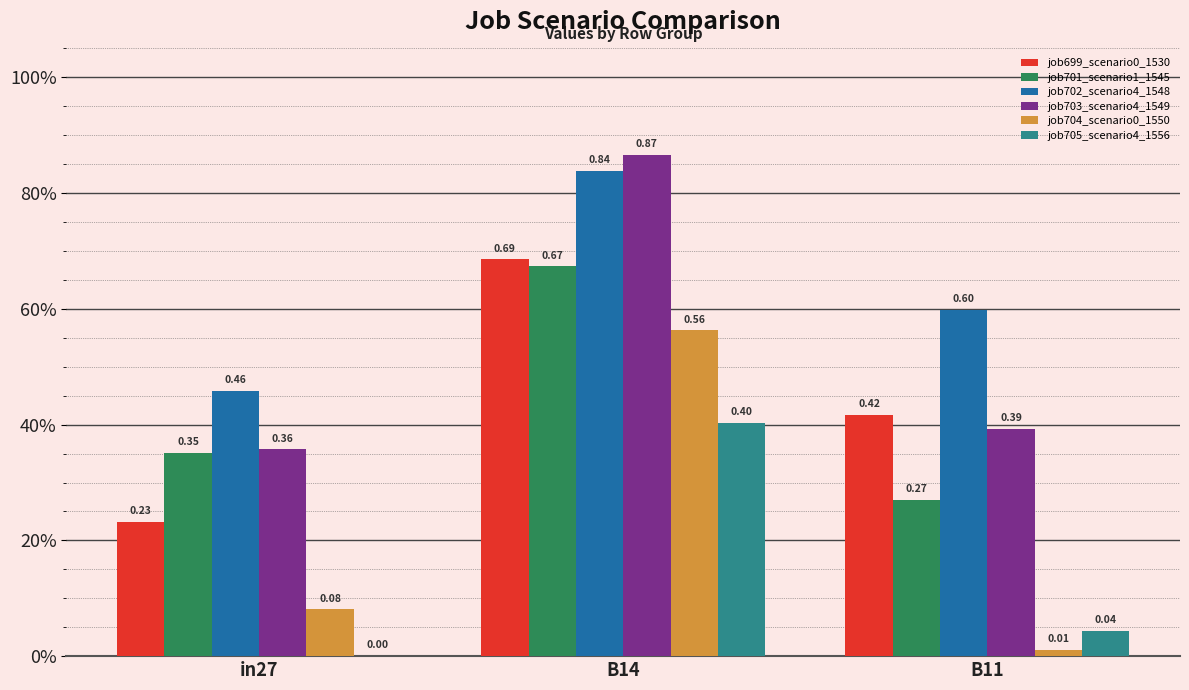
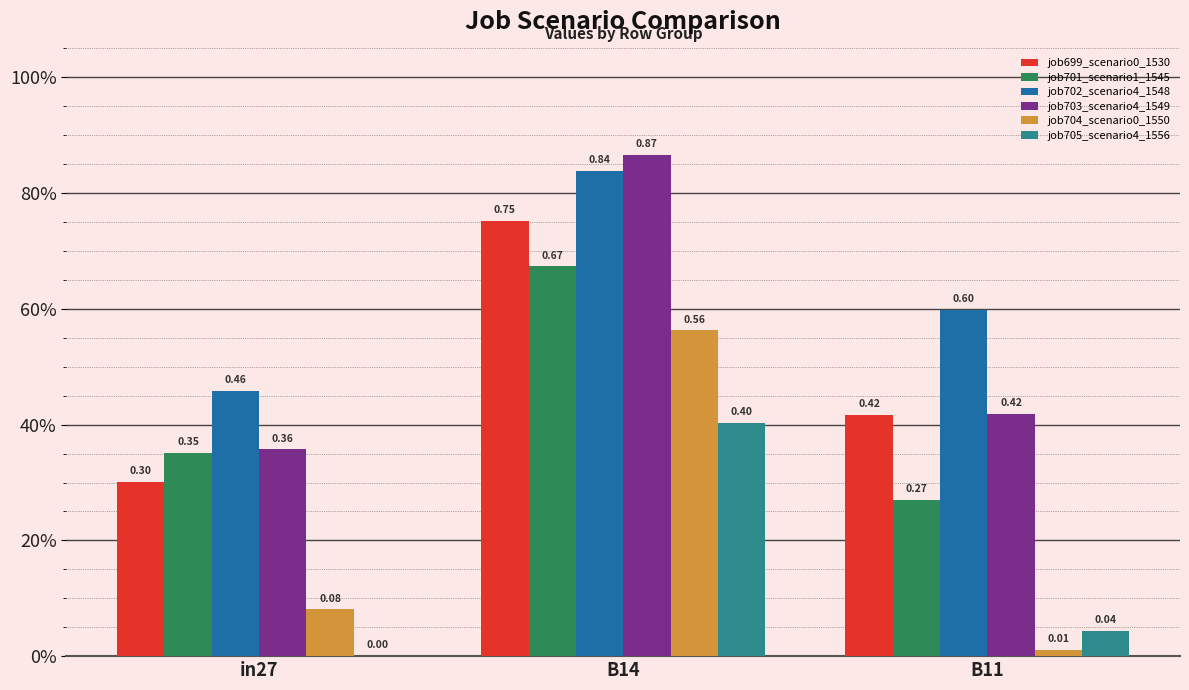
job699_scenario0_1530, in27: 0.23 -> 0.30
job699_scenario0_1530, B14: 0.69 -> 0.75
job703_scenario4_1549, B11: 0.39 -> 0.42
